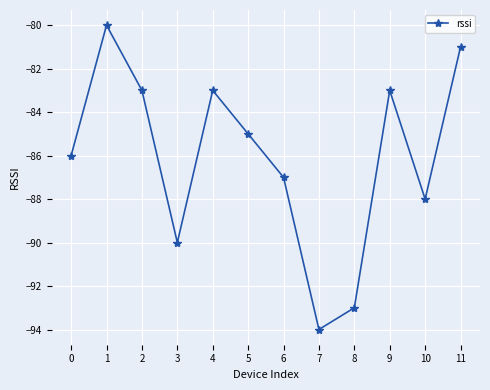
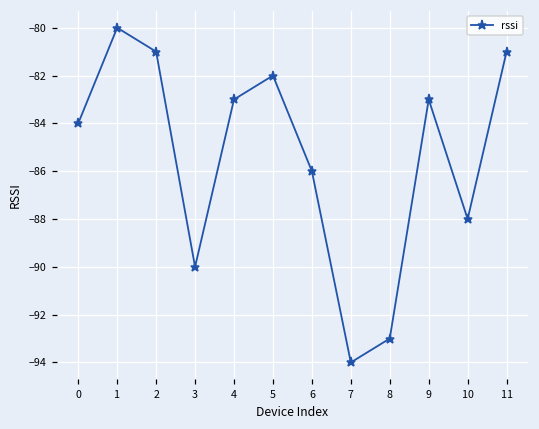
0: -86 -> -84
2: -83 -> -81
5: -85 -> -82
6: -87 -> -86
